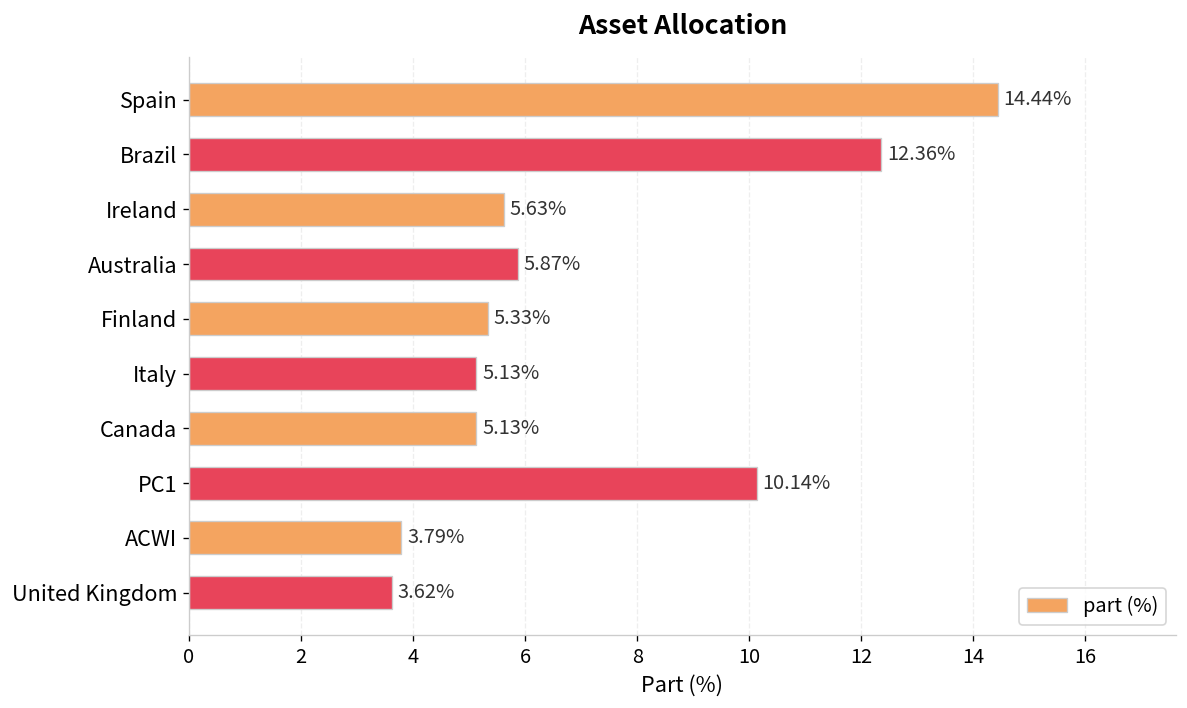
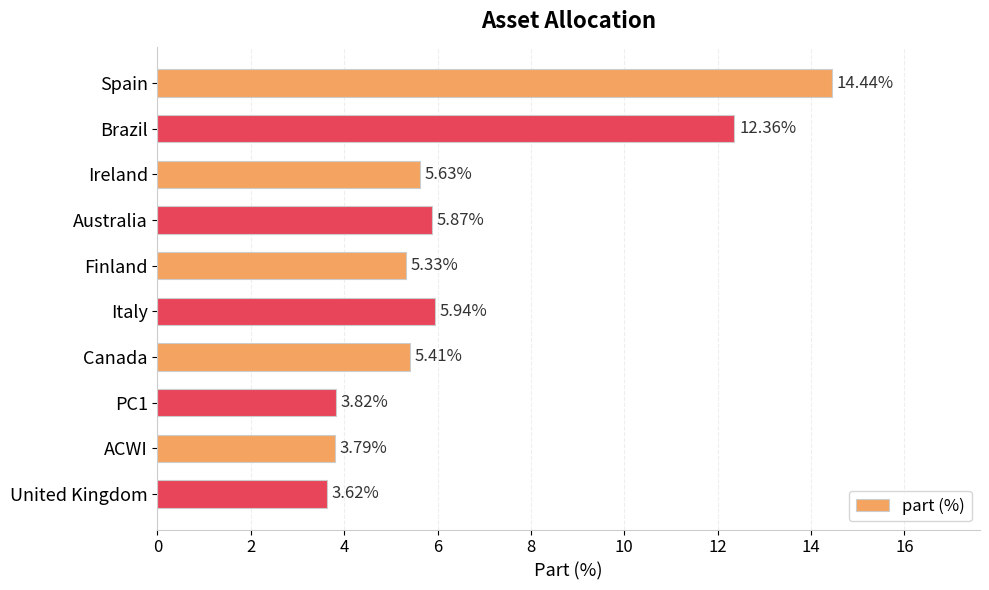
Italy: 5.13% -> 5.94%
Canada: 5.13% -> 5.41%
PC1: 10.14% -> 3.82%
